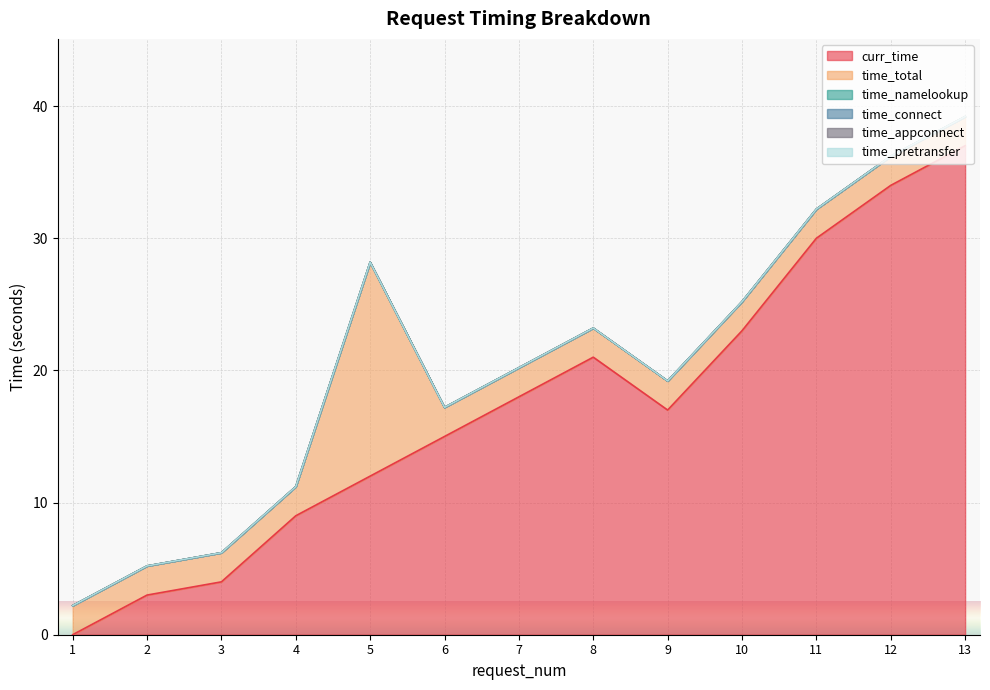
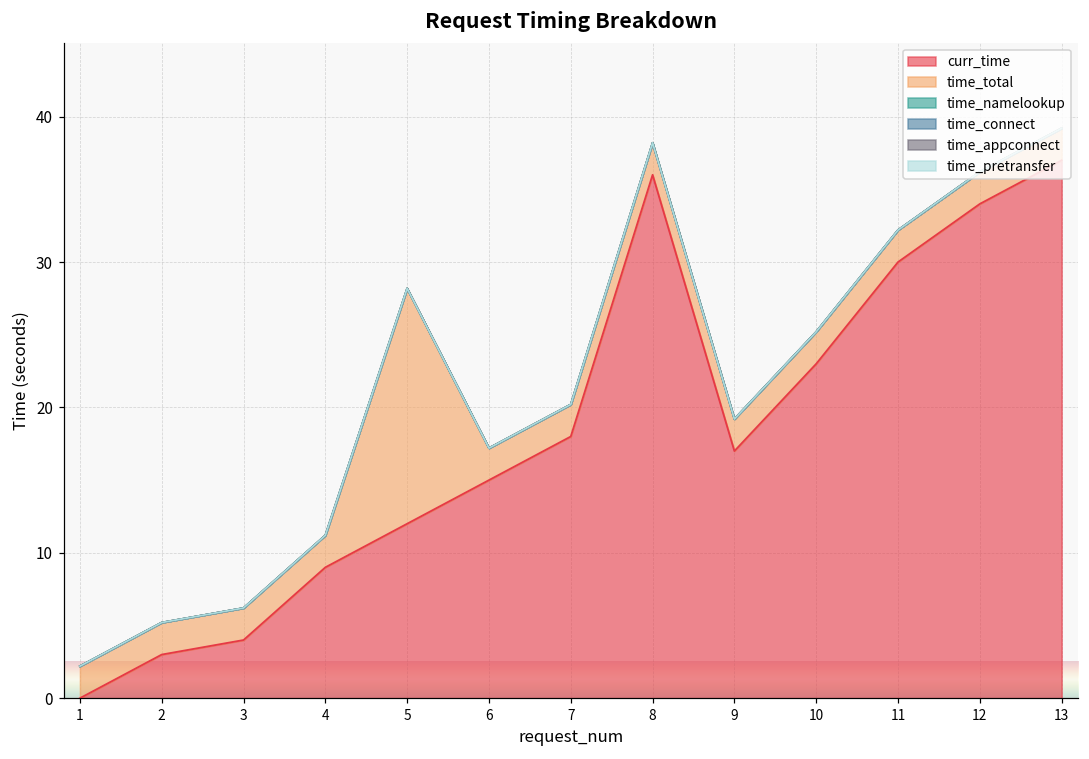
curr_time, 8: 21 -> 36
